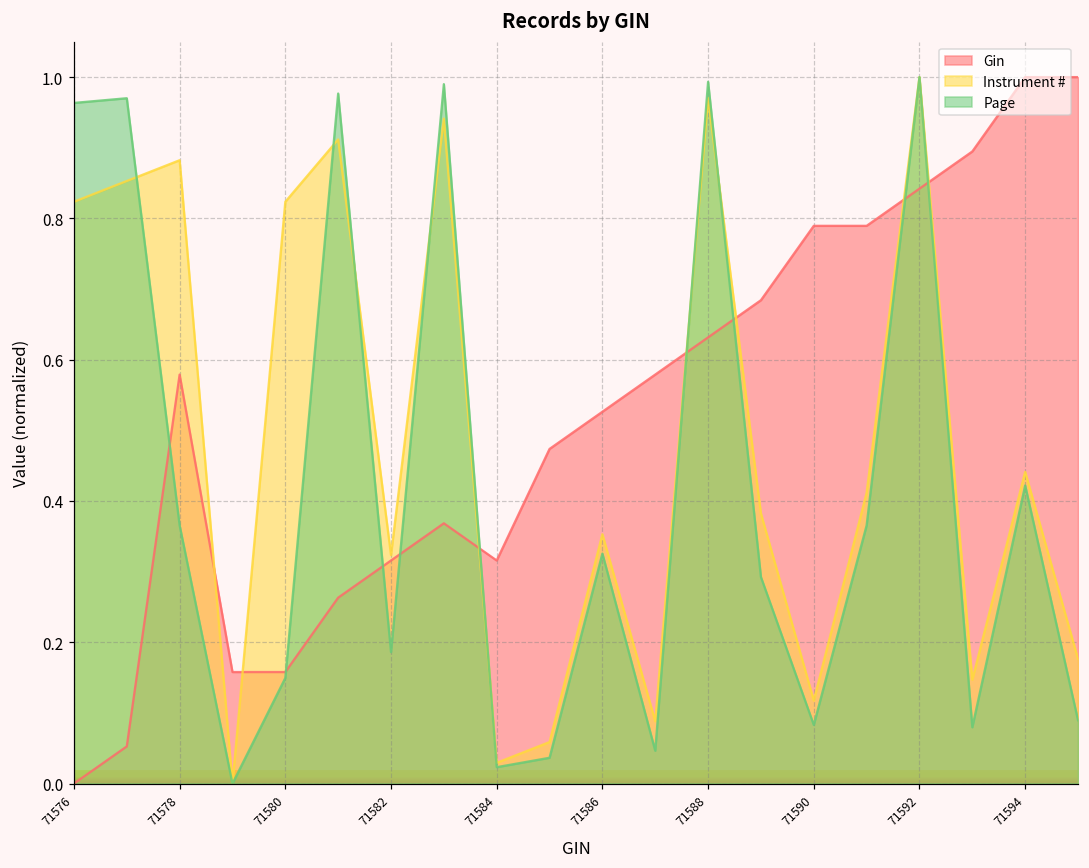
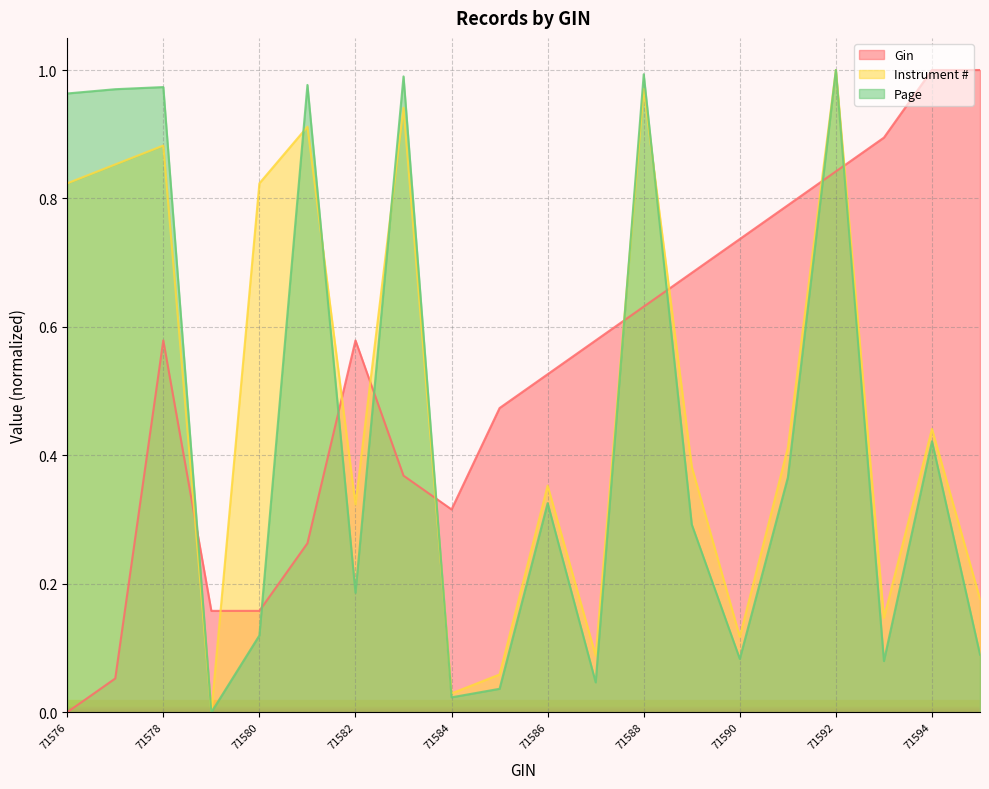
Page, 71578: 0.37 -> 0.97
Page, 71580: 0.15 -> 0.12
Gin, 71582: 0.32 -> 0.58
Gin, 71590: 0.79 -> 0.74
